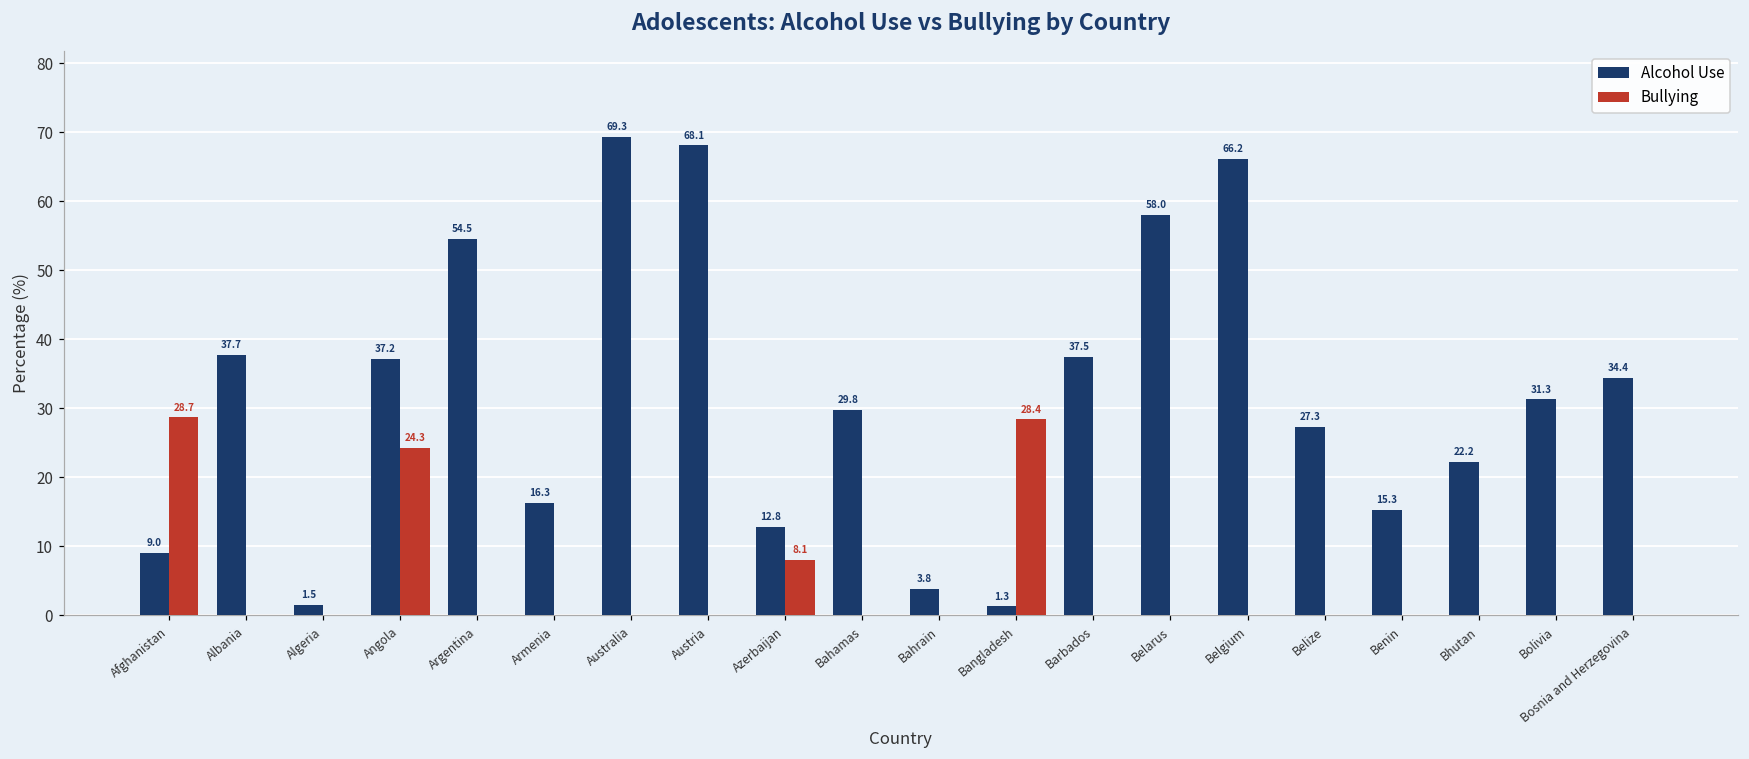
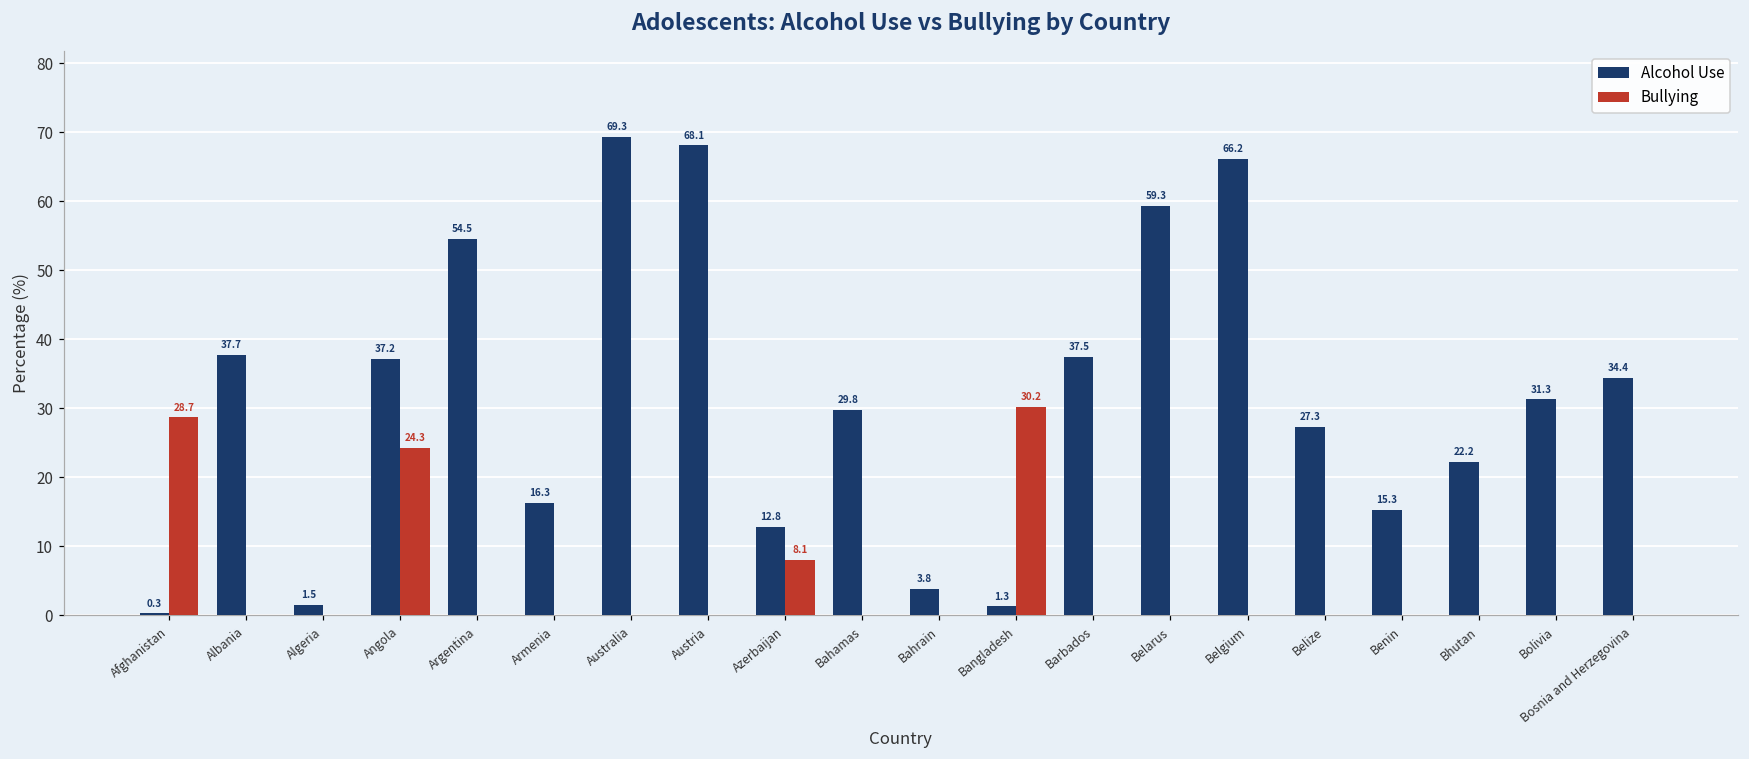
Alcohol Use, Afghanistan: 9.0 -> 0.3
Bullying, Bangladesh: 28.4 -> 30.2
Alcohol Use, Belarus: 58.0 -> 59.3
